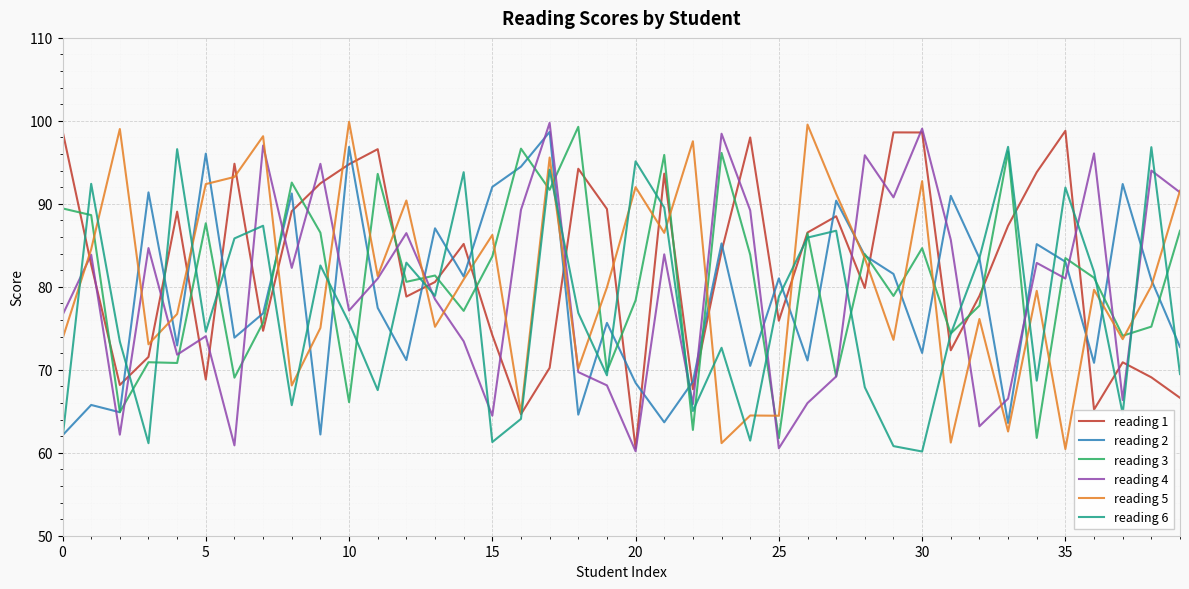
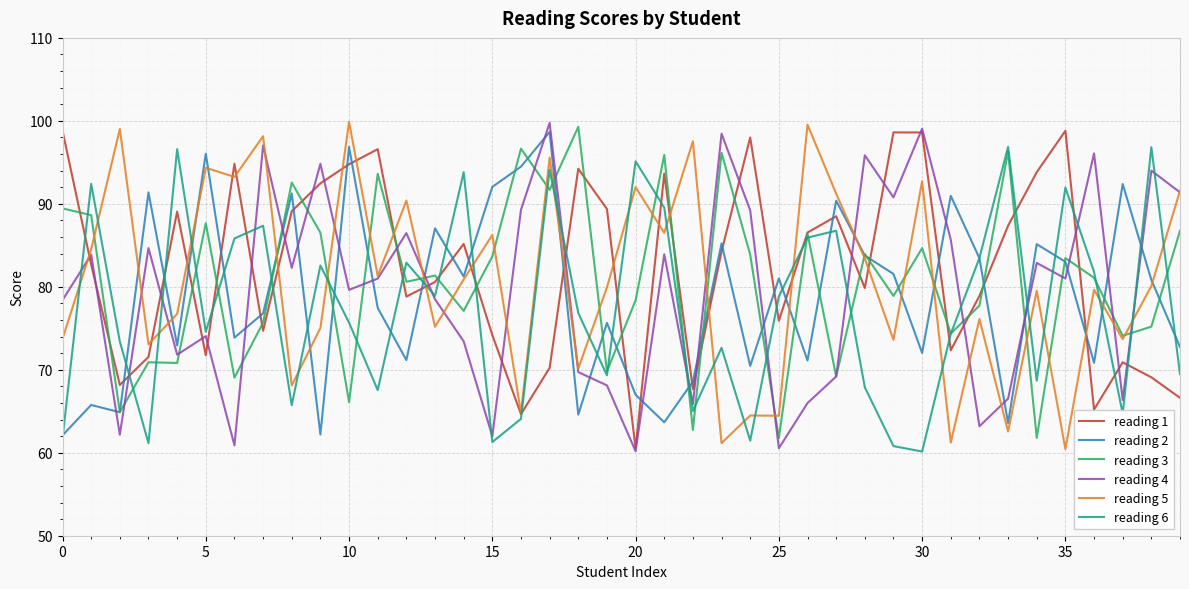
reading 4, 0: 77 -> 78
reading 1, 5: 69 -> 72
reading 5, 5: 92 -> 94
reading 4, 10: 77 -> 80
reading 4, 15: 64 -> 62
reading 2, 20: 68 -> 67
